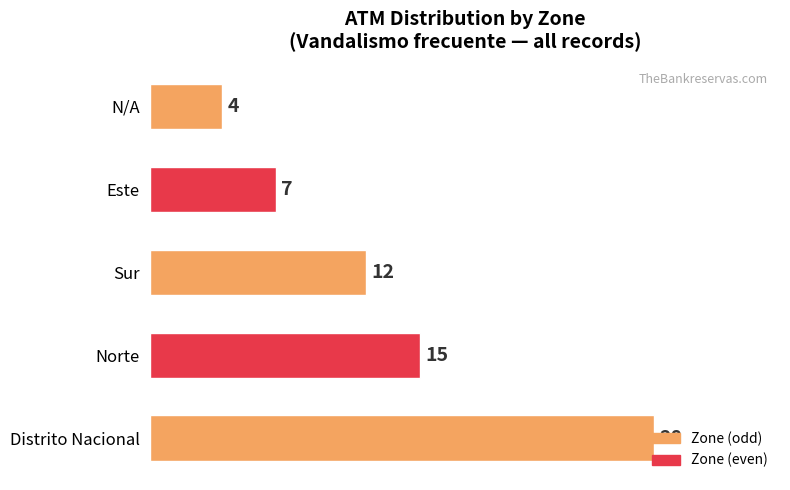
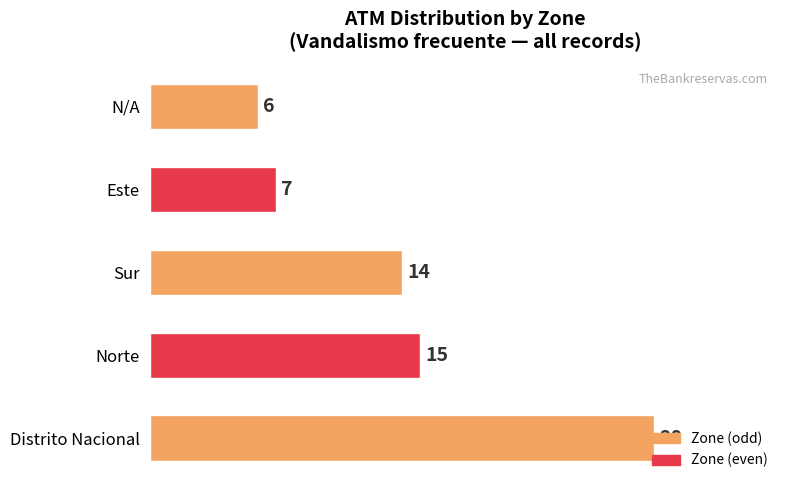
N/A: 4 -> 6
Sur: 12 -> 14
